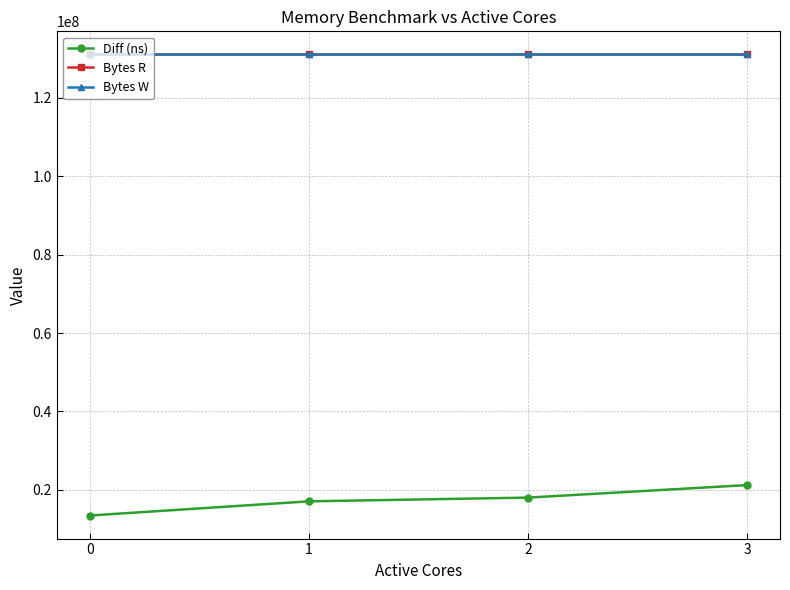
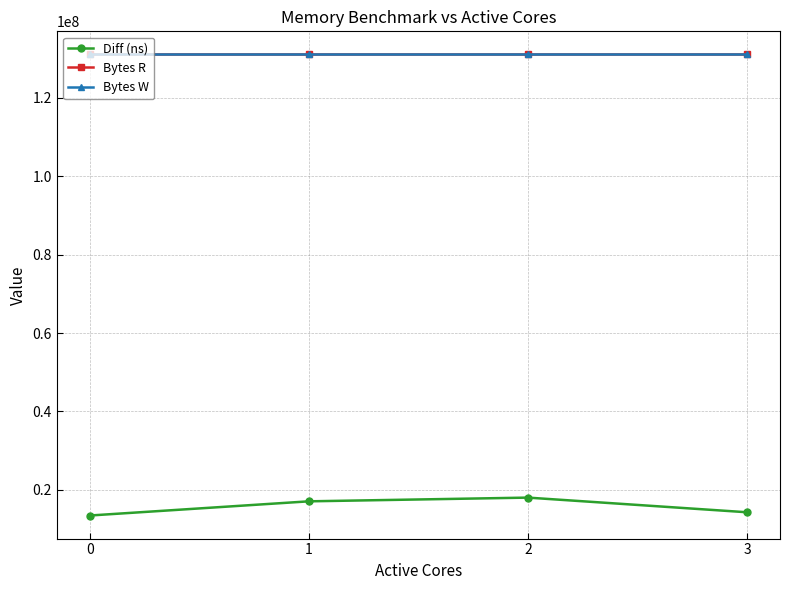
Diff (ns), 3: 21000000 -> 14000000
